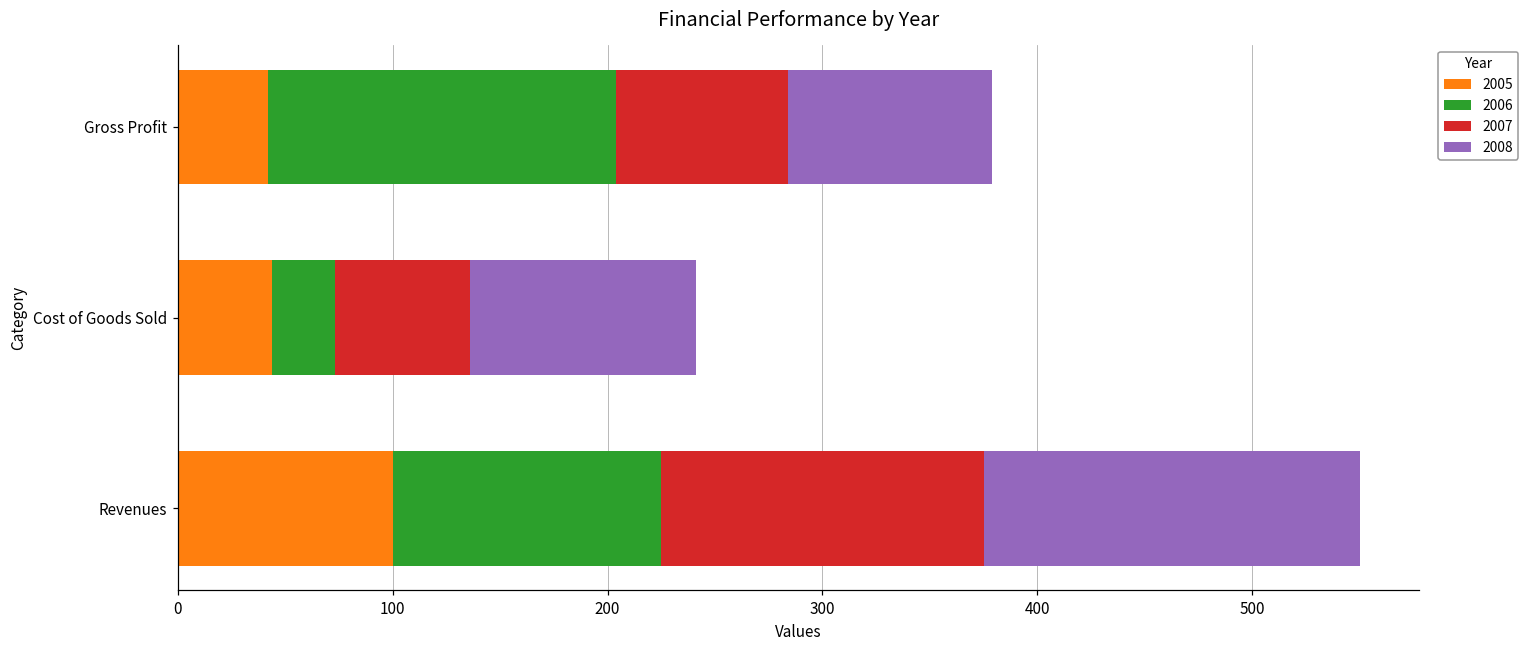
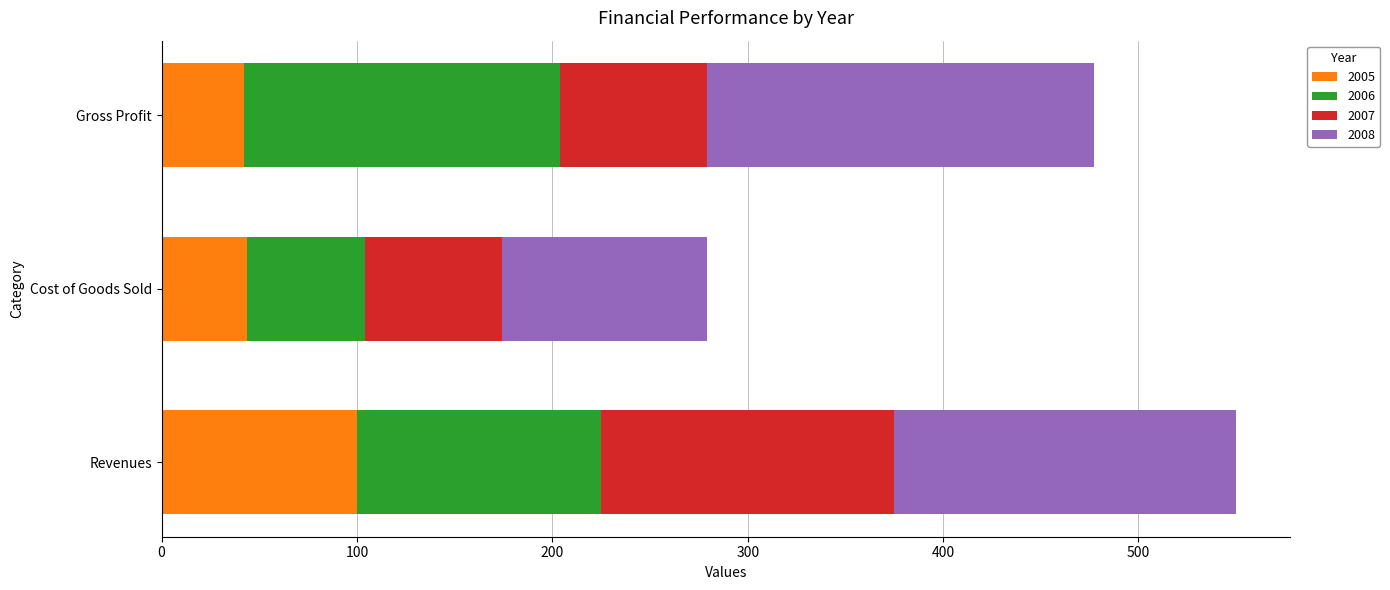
2007, Gross Profit: 80 -> 75
2008, Gross Profit: 95 -> 198
2006, Cost of Goods Sold: 29 -> 60
2007, Cost of Goods Sold: 63 -> 70
